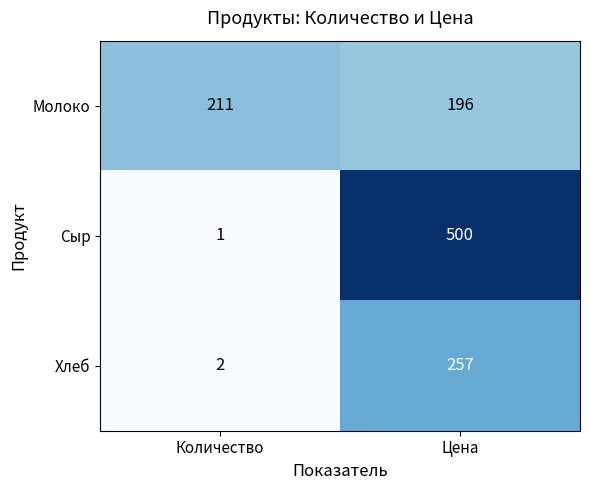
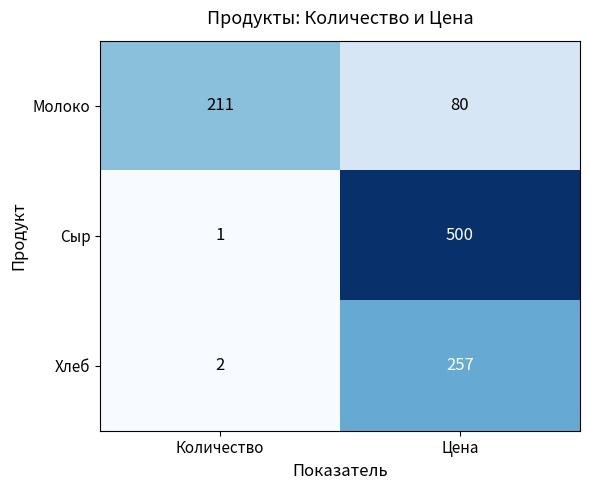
Молоко, Цена: 196 -> 80
